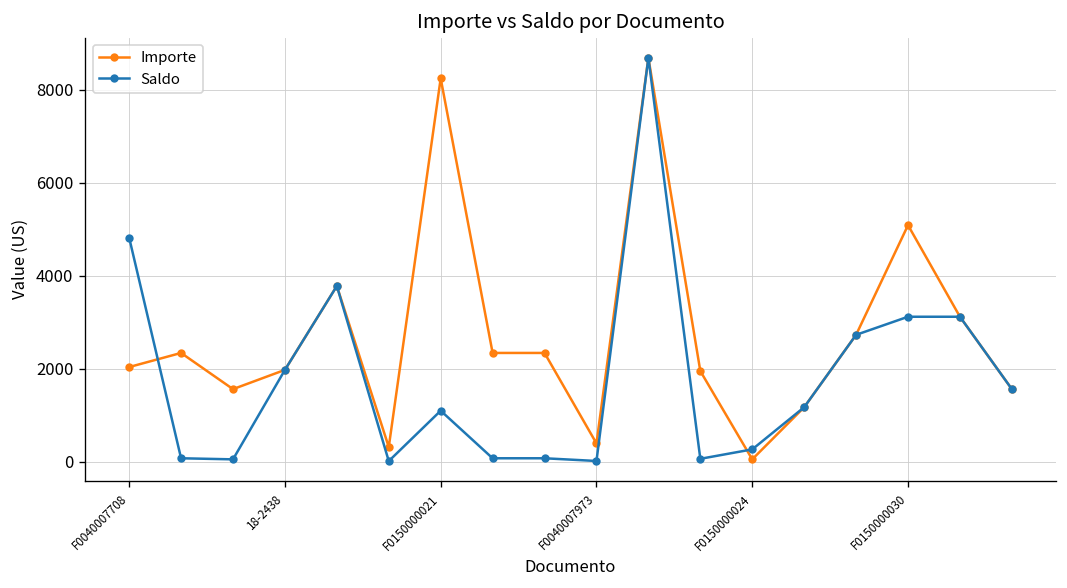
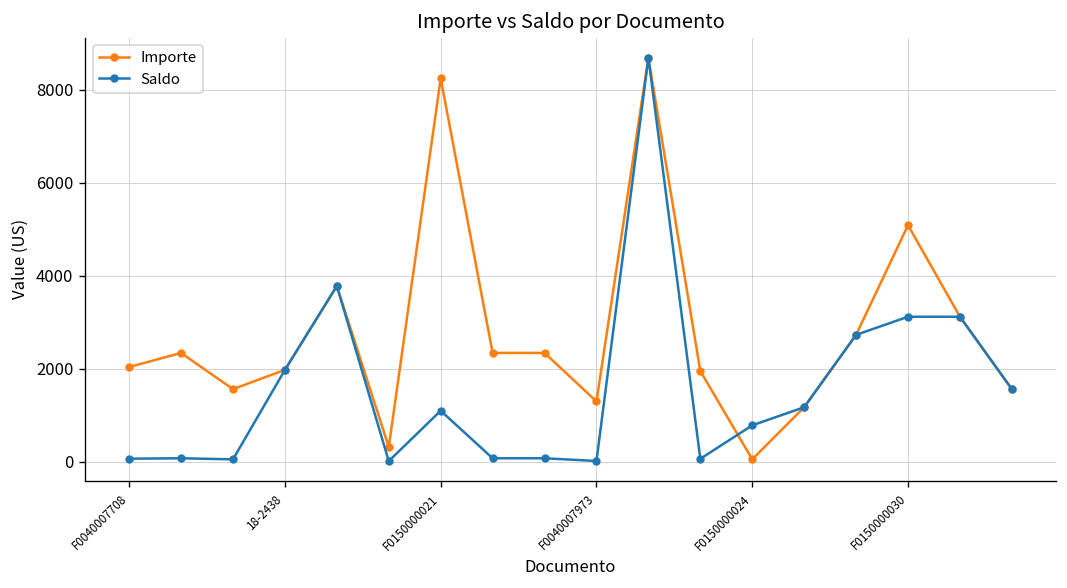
Saldo, F0040007708: 4800 -> 100
Importe, F0040007973: 400 -> 1300
Saldo, F0150000024: 300 -> 800
